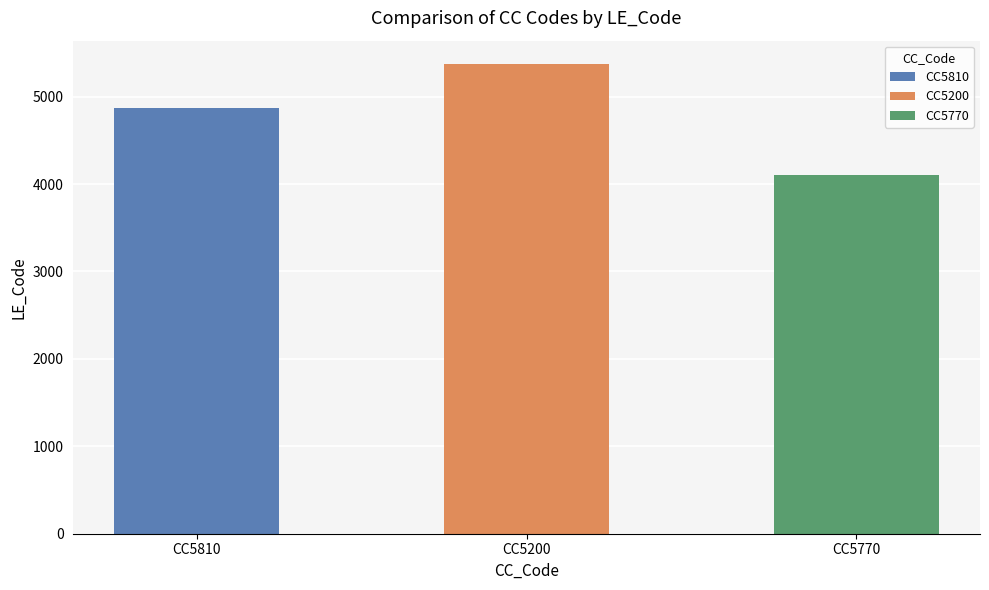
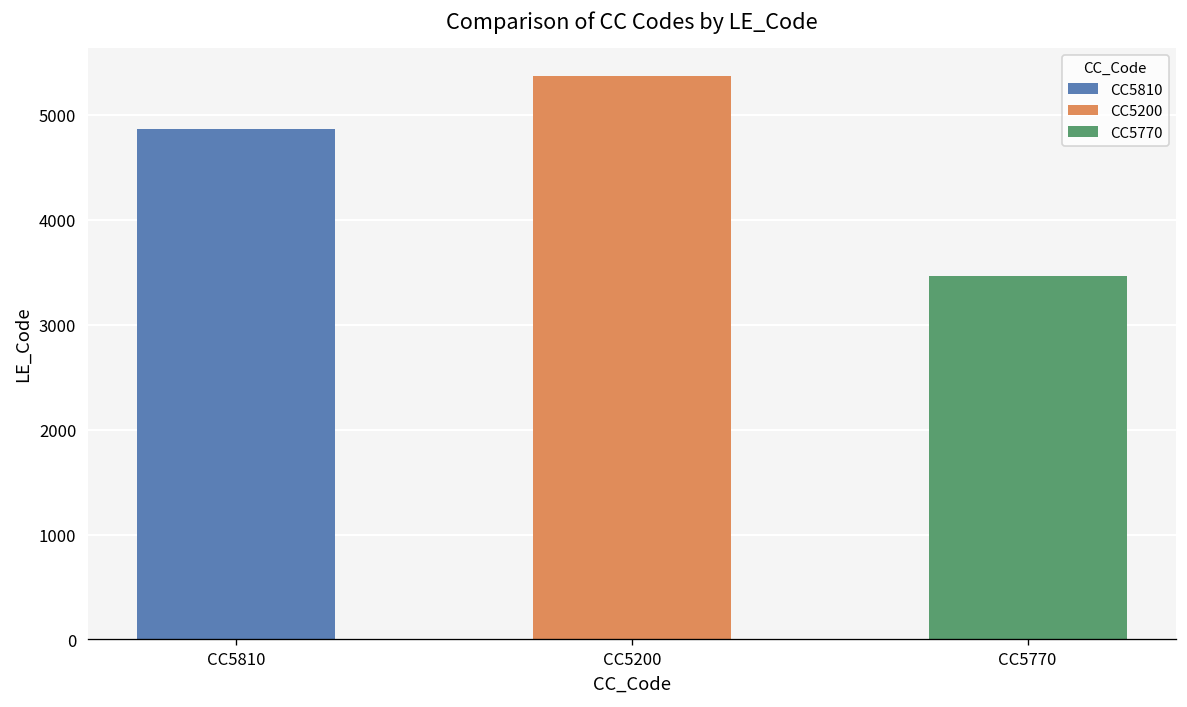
CC5770: 4100 -> 3500
